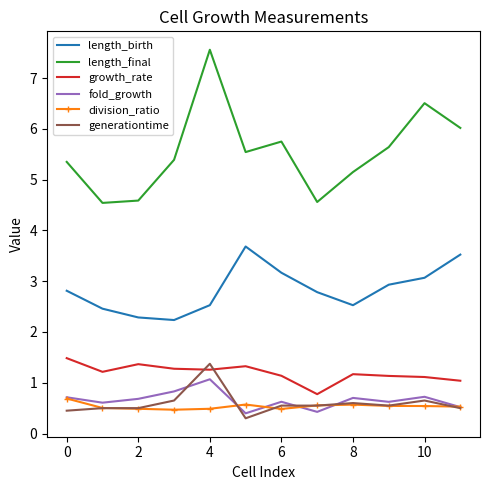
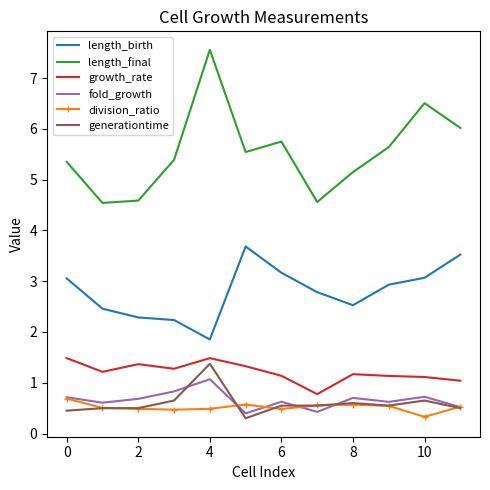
length_birth, 0: 2.8 -> 3.1
length_birth, 4: 2.5 -> 1.9
growth_rate, 4: 1.3 -> 1.5
division_ratio, 10: 0.5 -> 0.3
